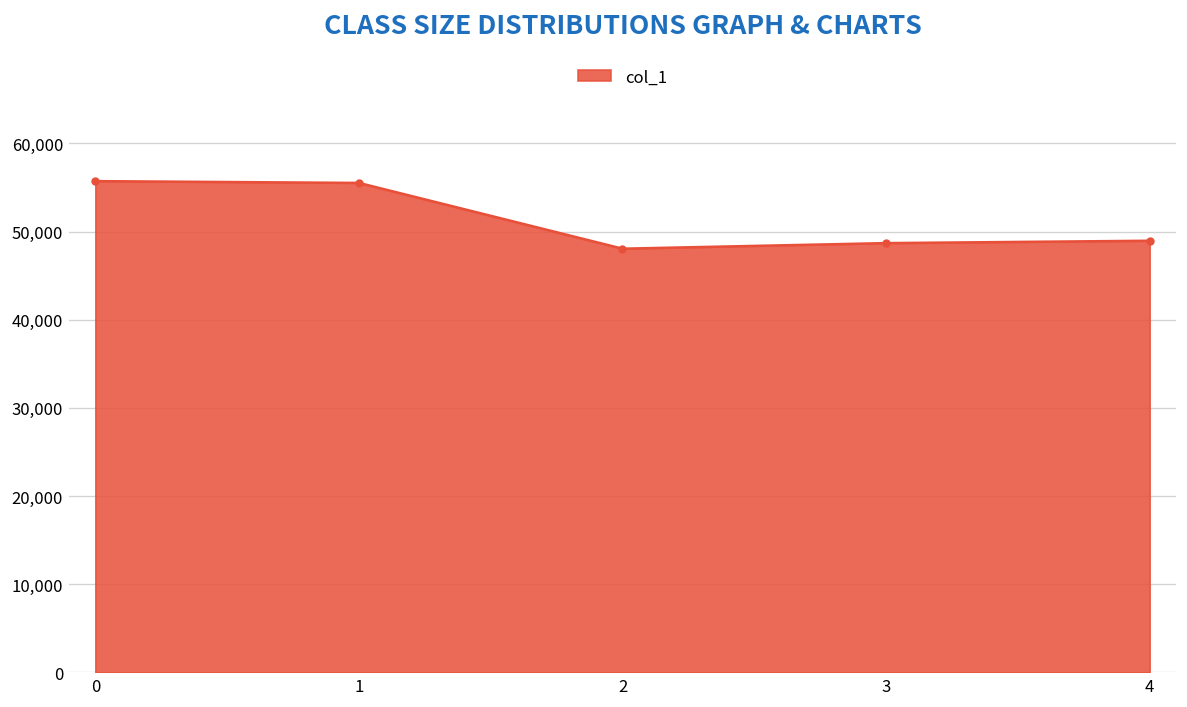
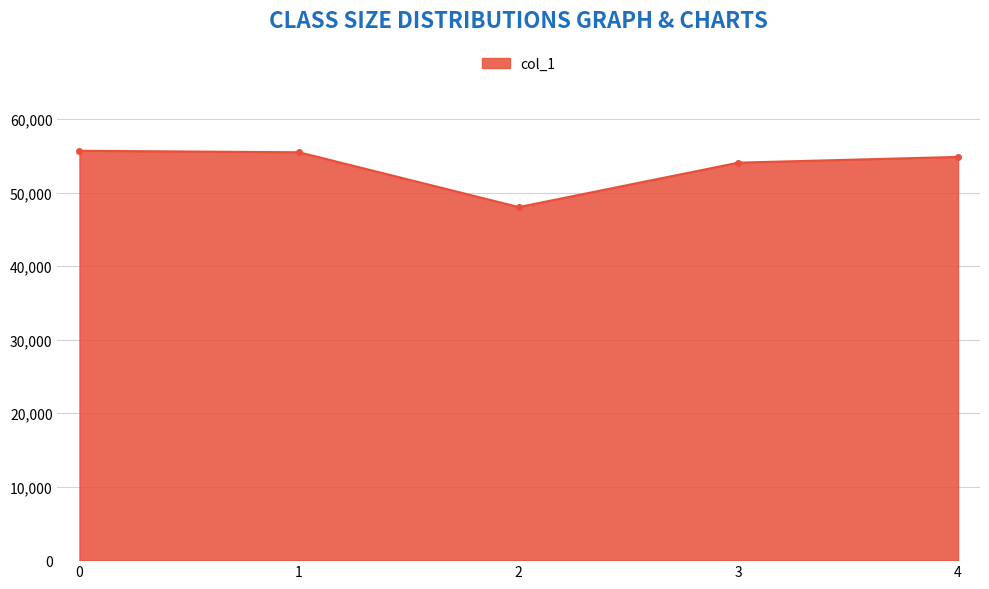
3: 49,000 -> 54,000
4: 49,000 -> 55,000
